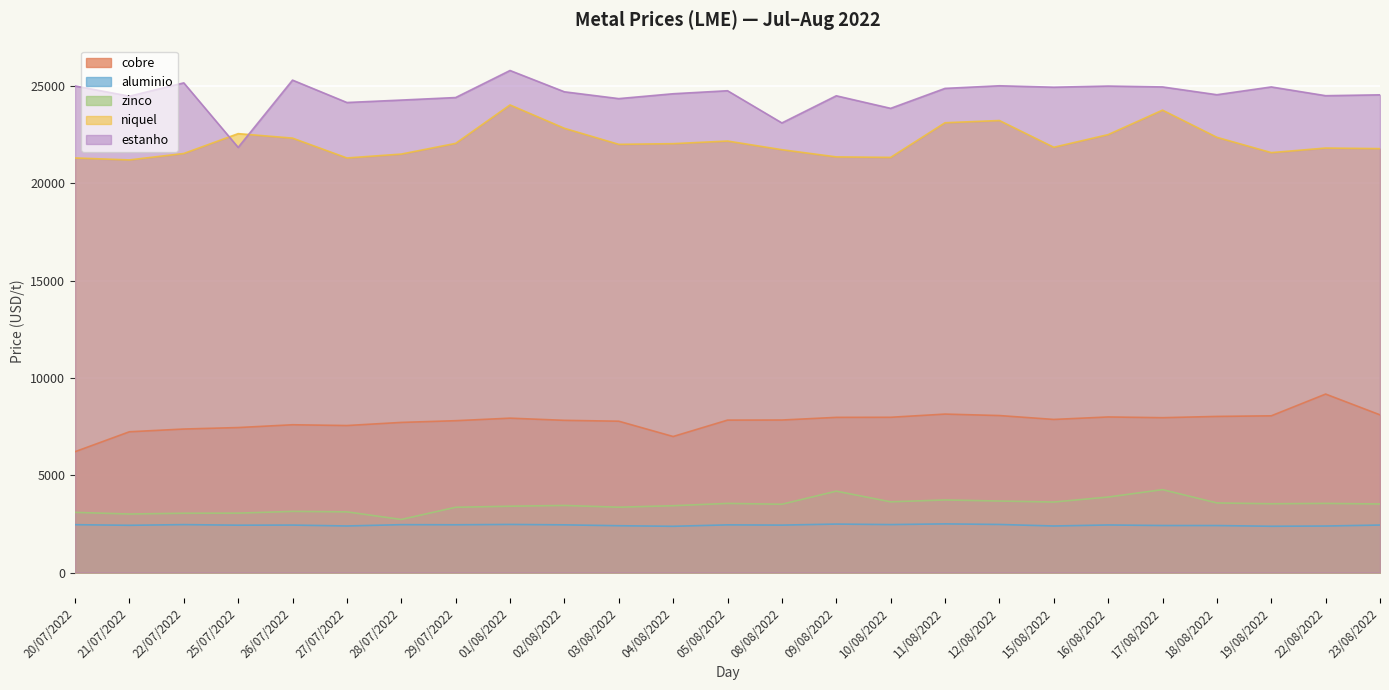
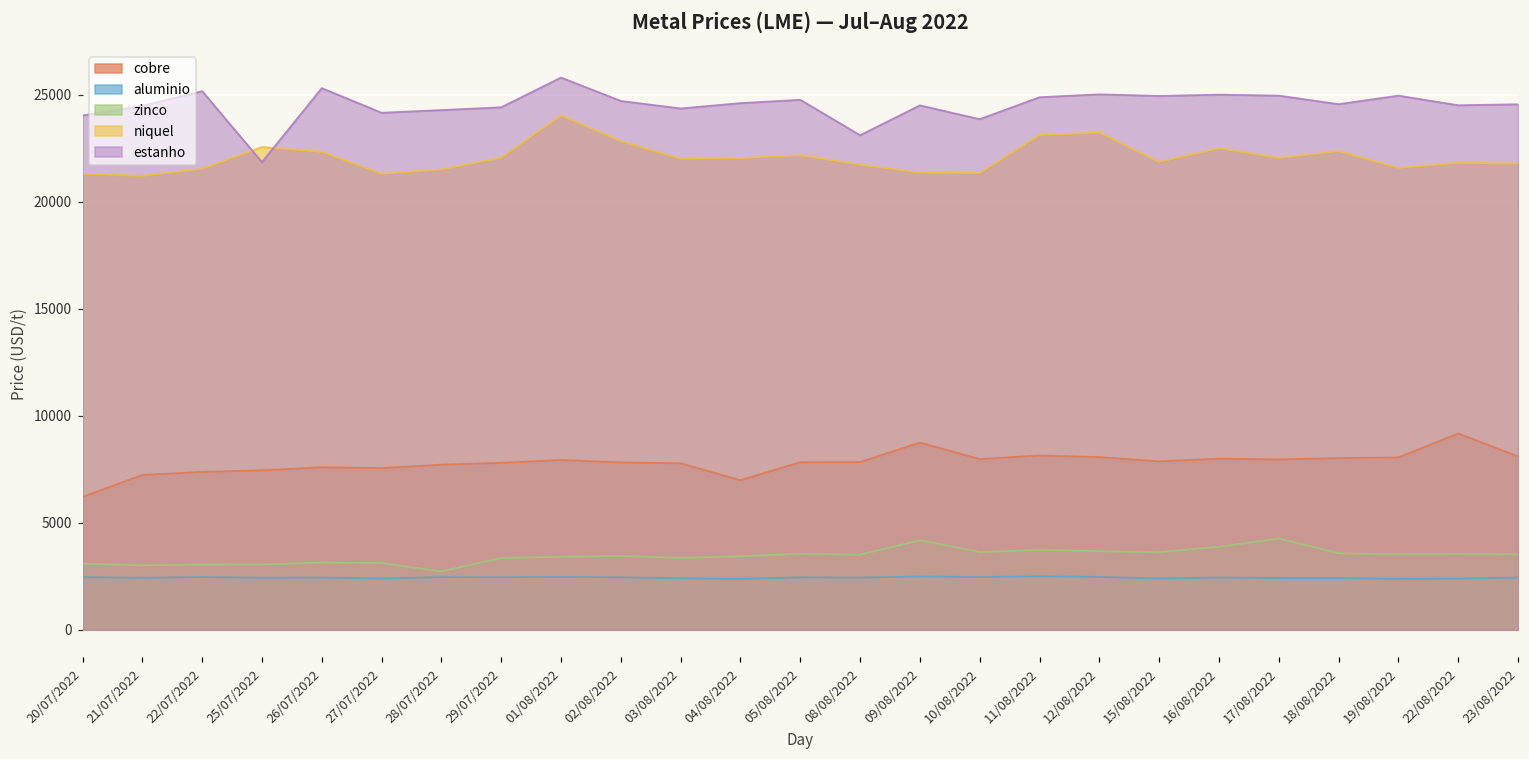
estanho, 20/07/2022: 25000 -> 24000
cobre, 09/08/2022: 8000 -> 8700
niquel, 17/08/2022: 23800 -> 22000
